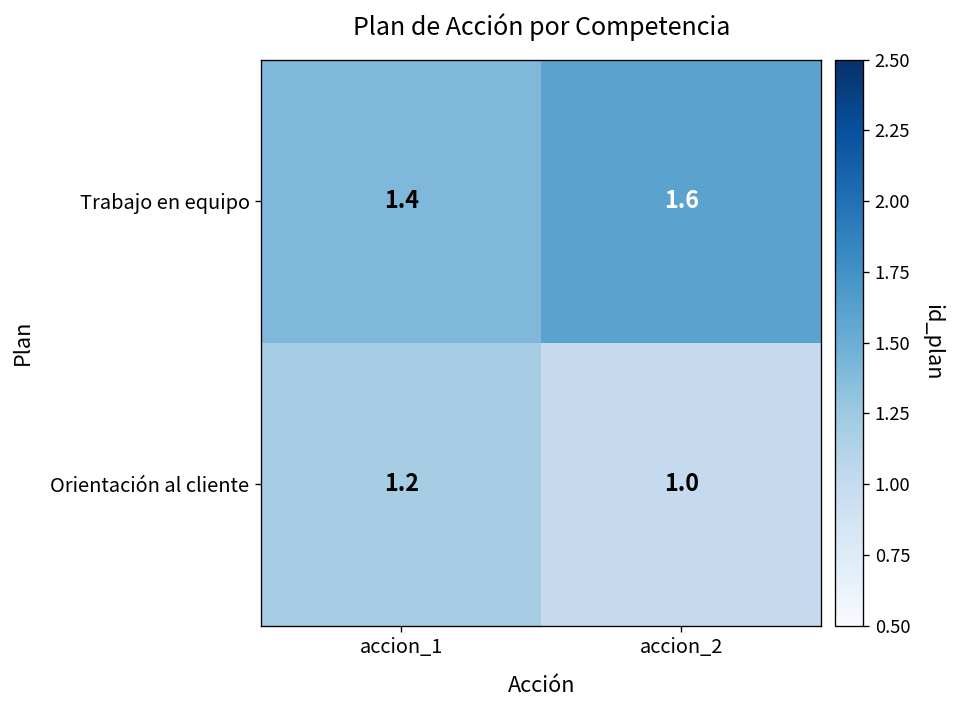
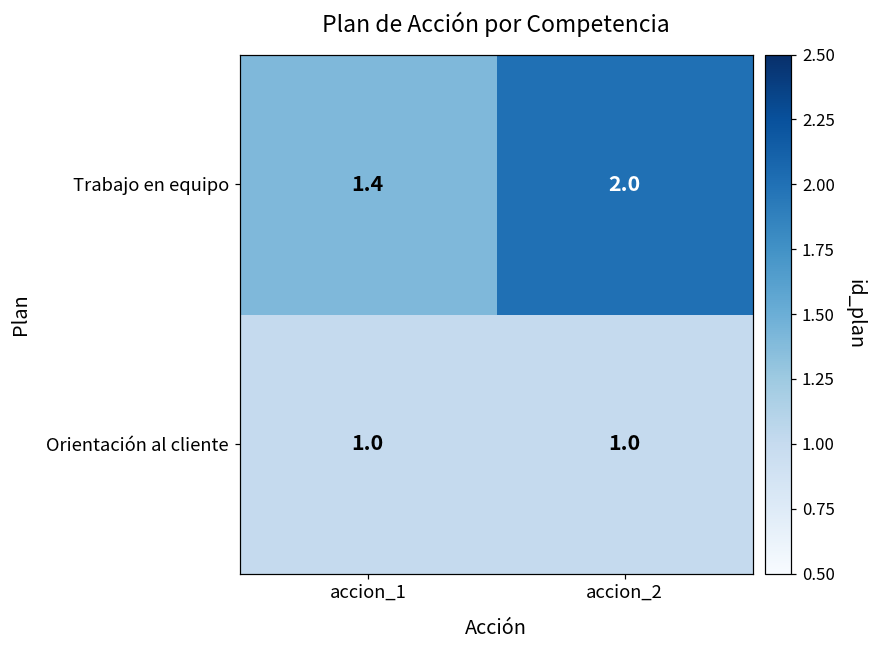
Trabajo en equipo, accion_2: 1.6 -> 2.0
Orientación al cliente, accion_1: 1.2 -> 1.0
